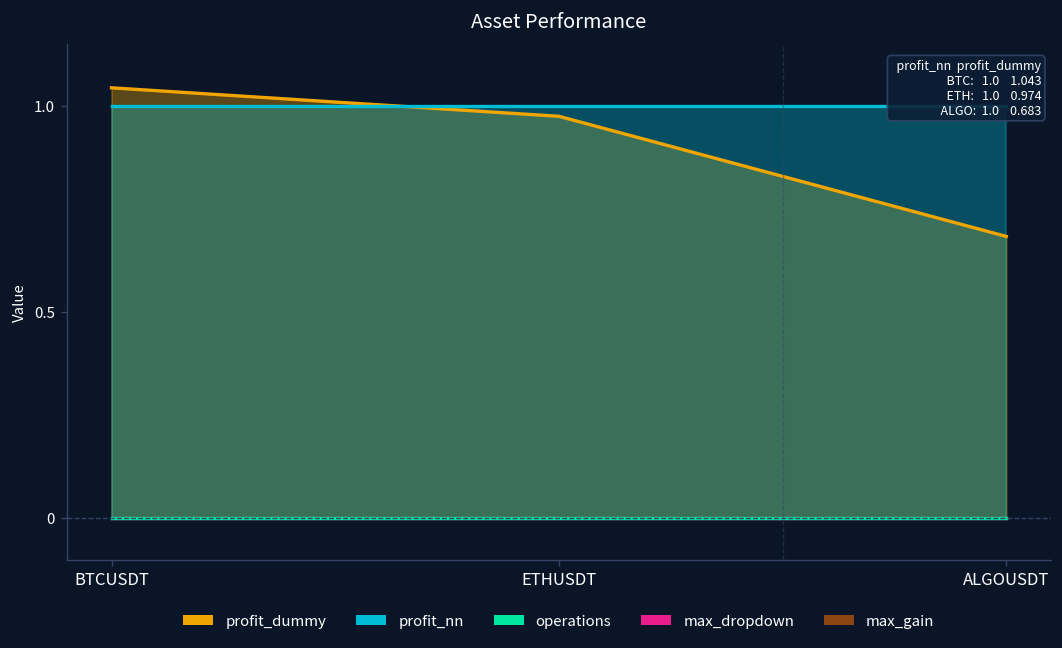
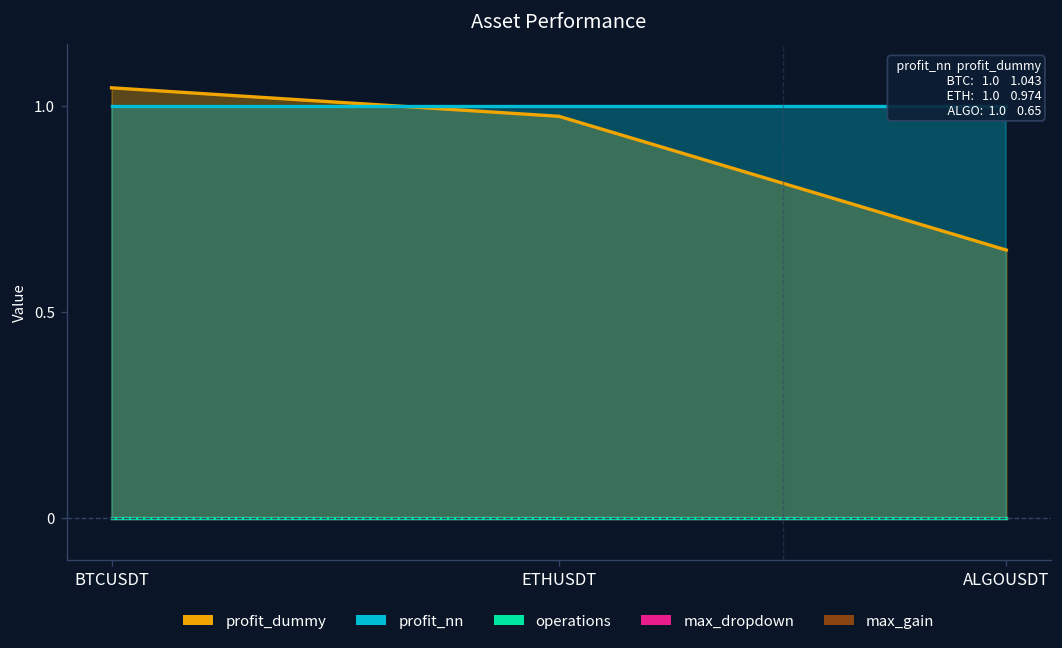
profit_dummy, ALGOUSDT: 0.683 -> 0.65
